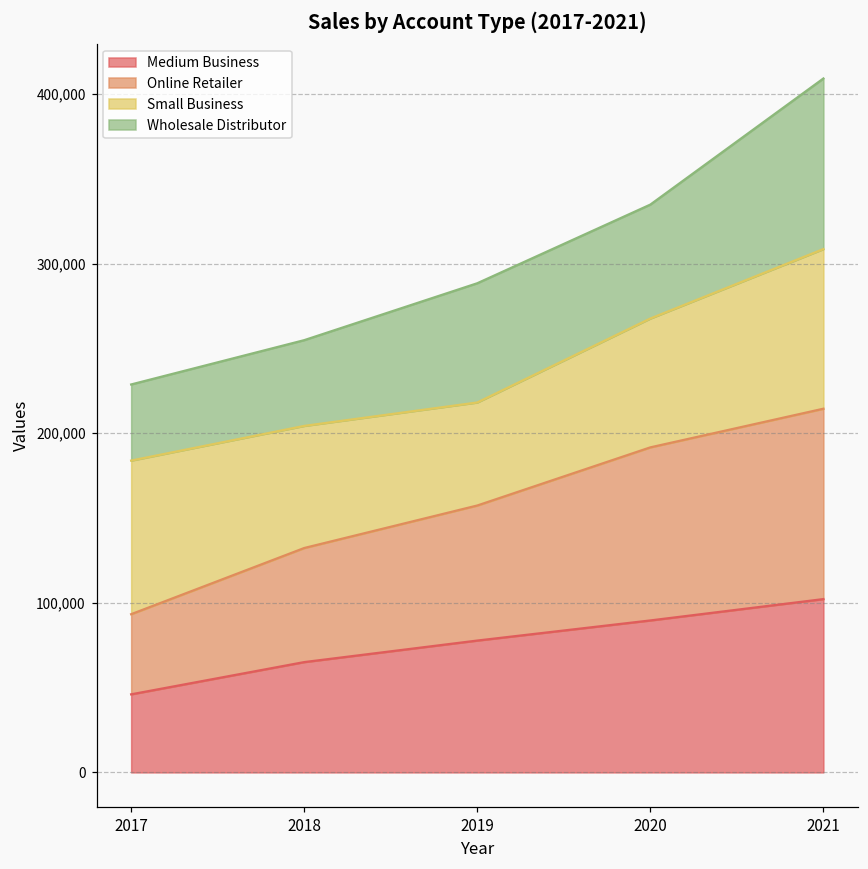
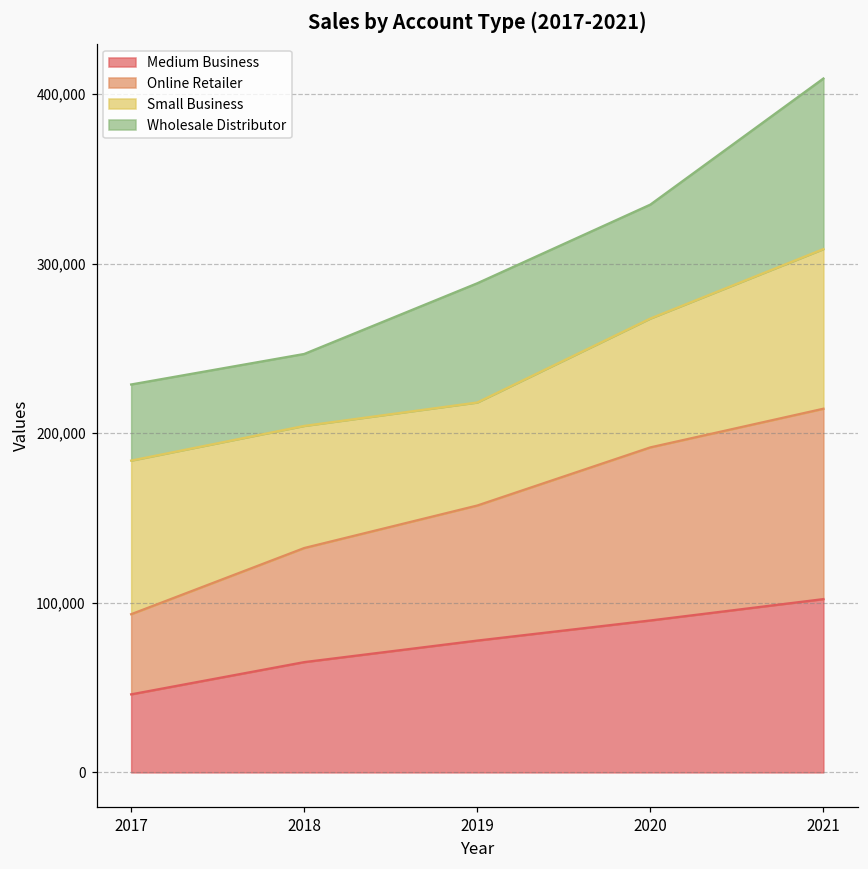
Wholesale Distributor, 2018: 51,000 -> 42,000
